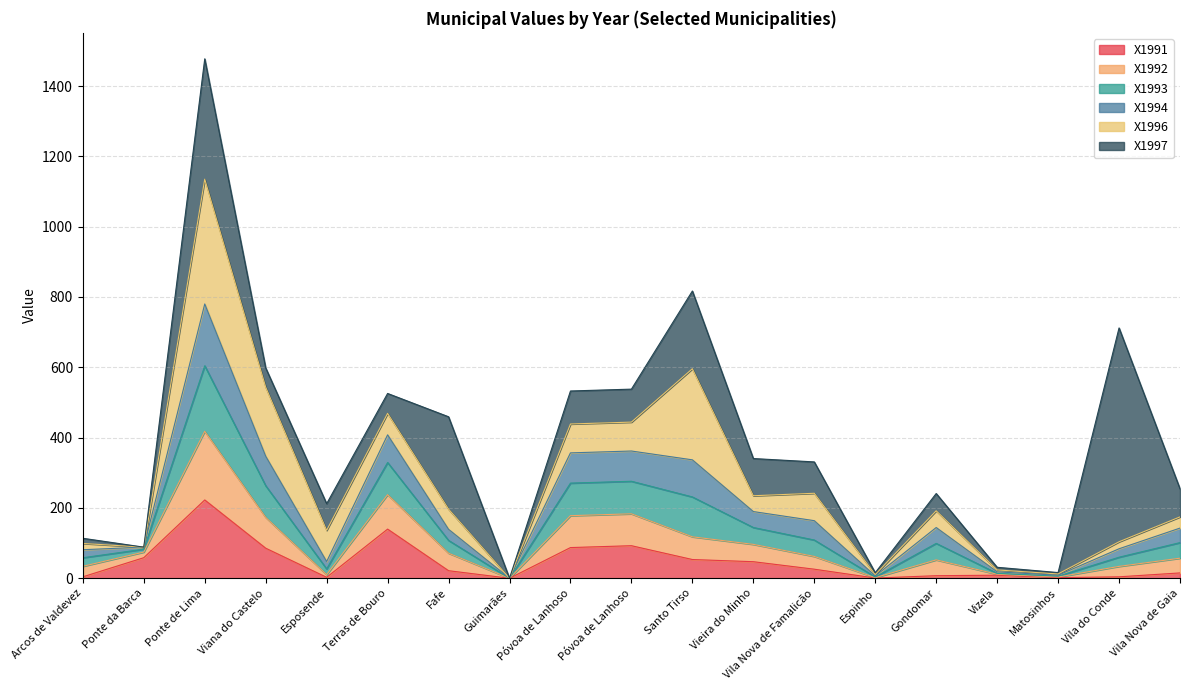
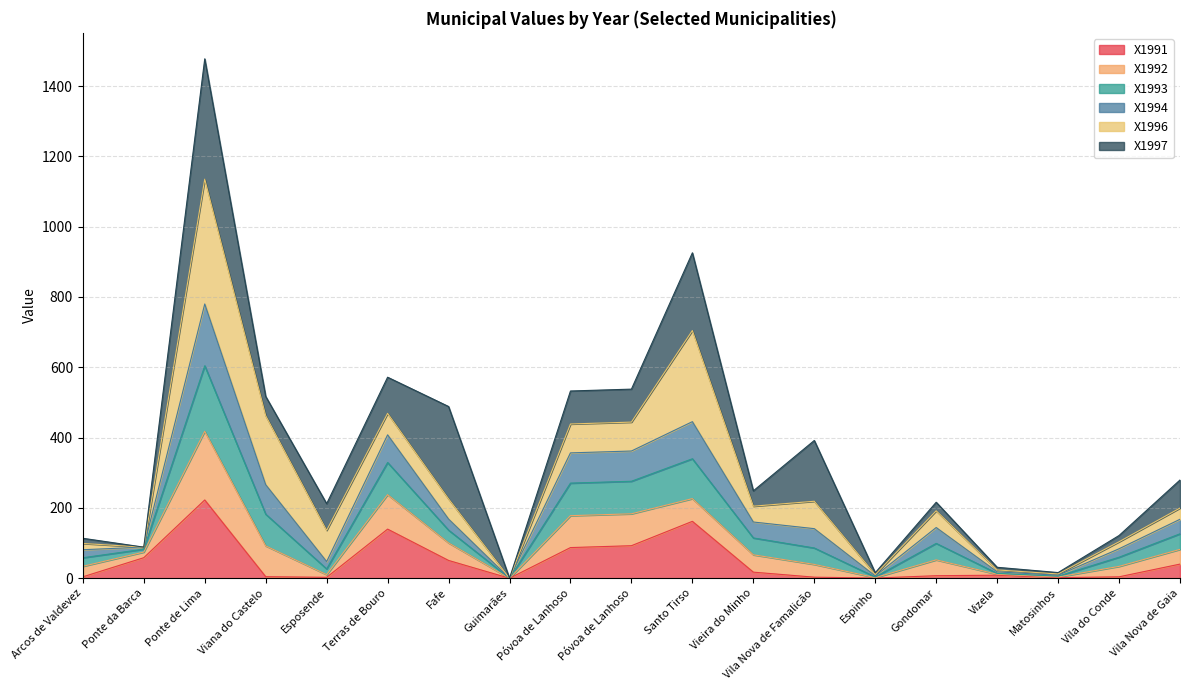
X1991, Viana do Castelo: 90 -> 0
X1997, Terras de Bouro: 60 -> 100
X1991, Fafe: 20 -> 50
X1991, Santo Tirso: 50 -> 160
X1991, Vieira do Minho: 50 -> 20
X1997, Vieira do Minho: 110 -> 40
X1991, Vila Nova de Famalicão: 30 -> 0
X1997, Vila Nova de Famalicão: 90 -> 170
X1997, Gondomar: 50 -> 20
X1997, Vila do Conde: 610 -> 20
X1991, Vila Nova de Gaia: 20 -> 40
